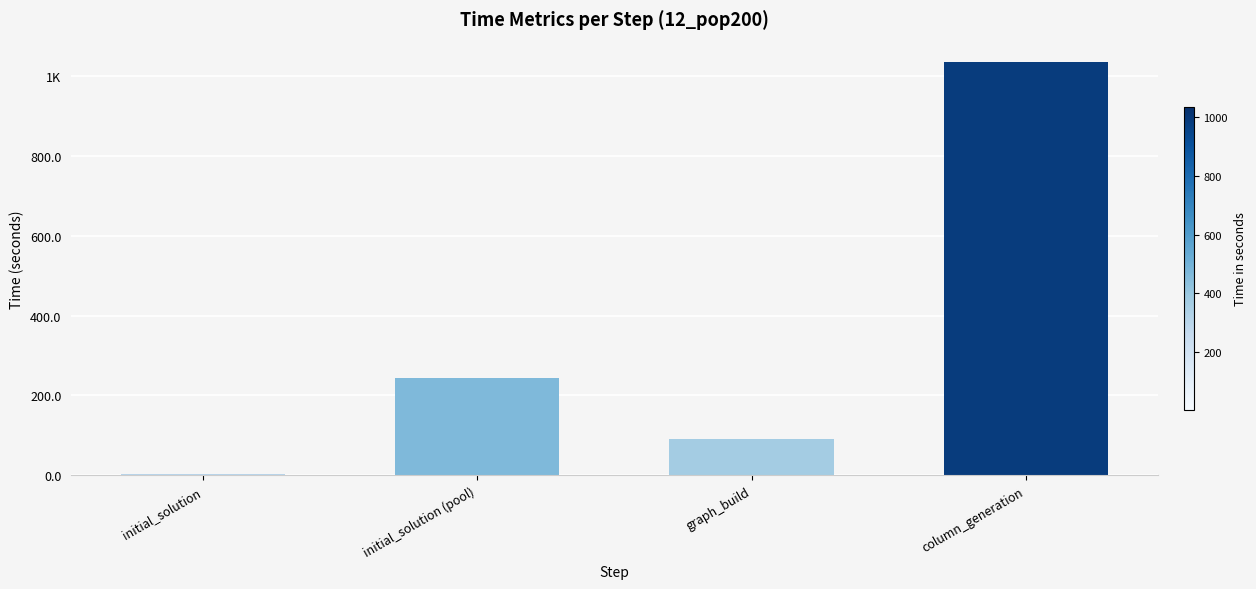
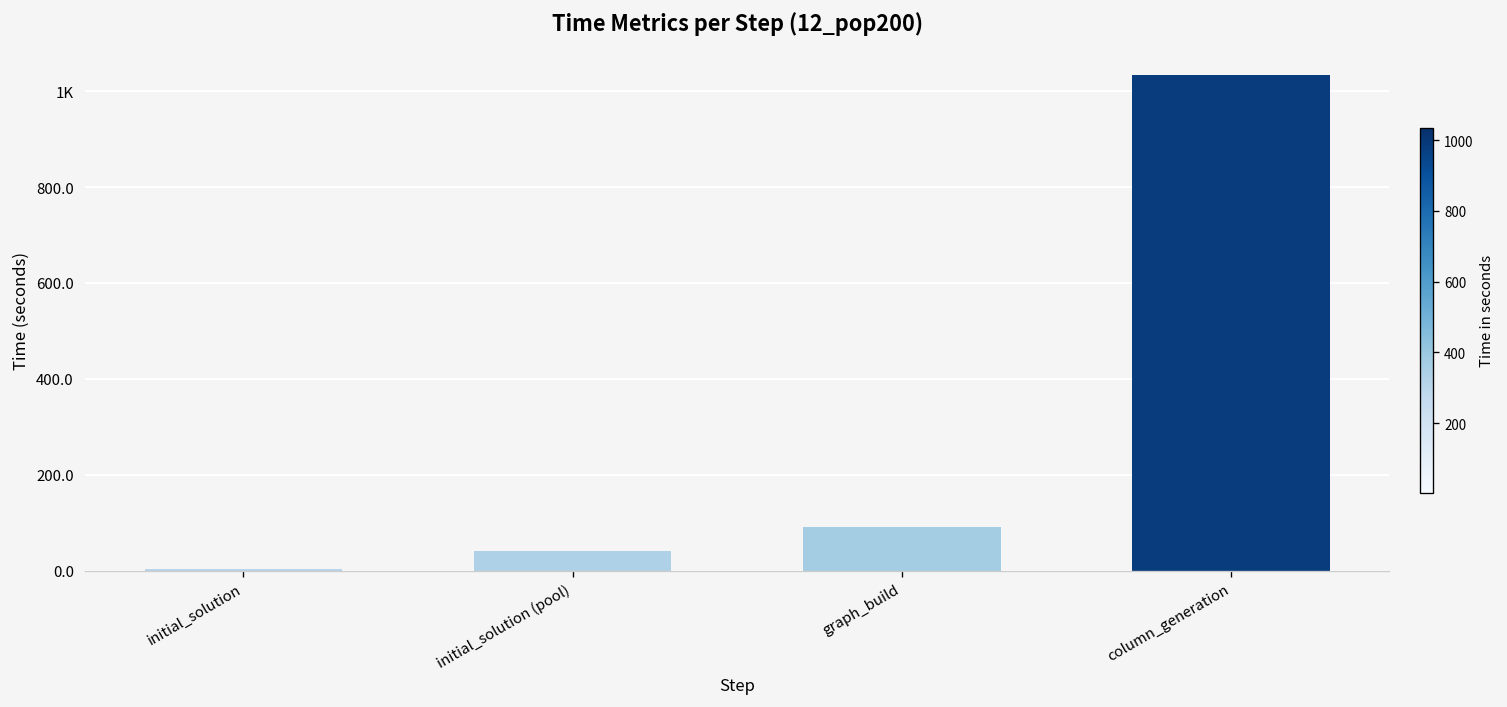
initial_solution (pool): 240 -> 40
